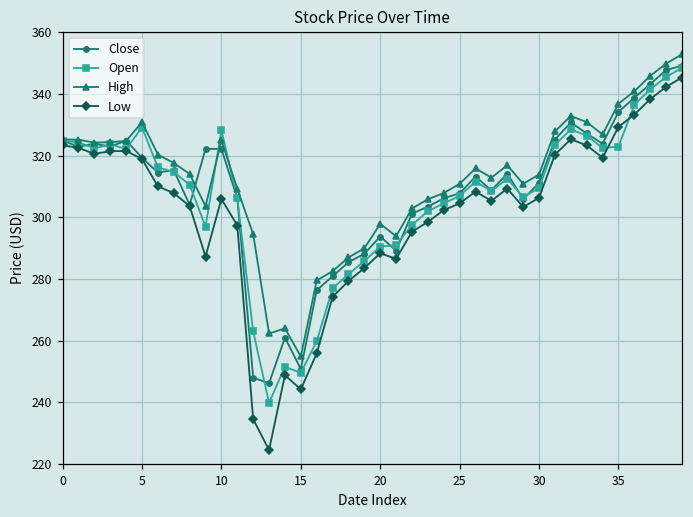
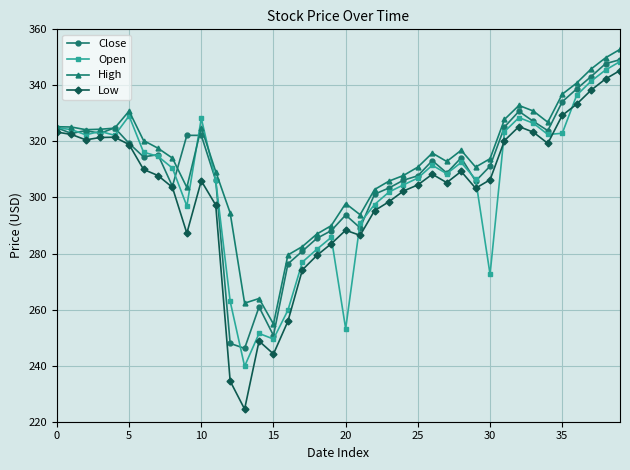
Open, 20: 291 -> 253
Open, 30: 310 -> 273
